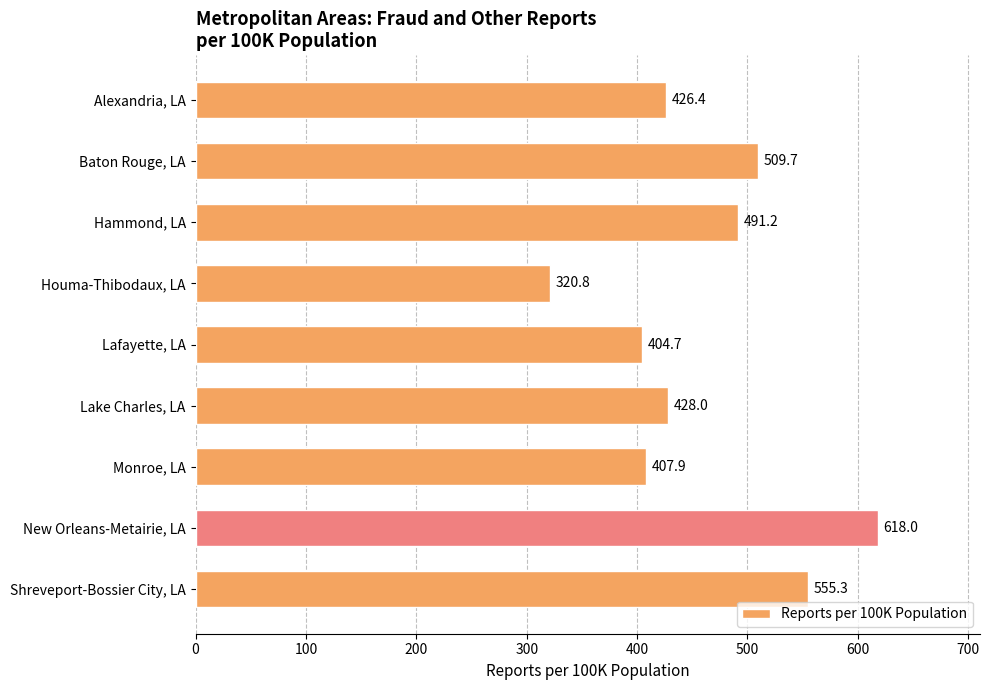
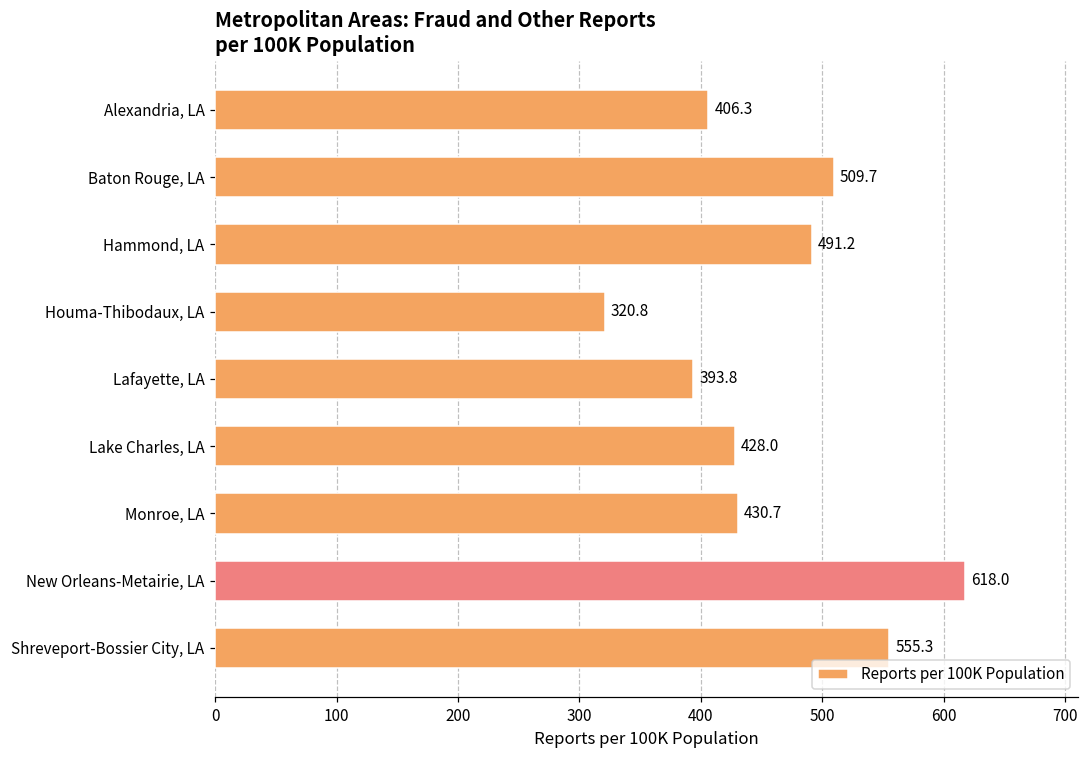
Alexandria, LA: 426.4 -> 406.3
Lafayette, LA: 404.7 -> 393.8
Monroe, LA: 407.9 -> 430.7
